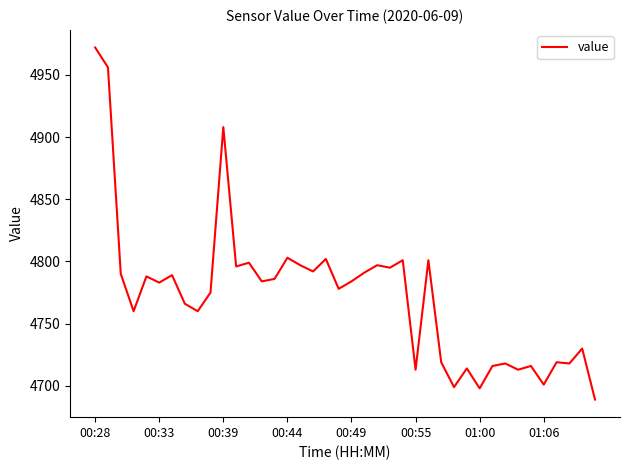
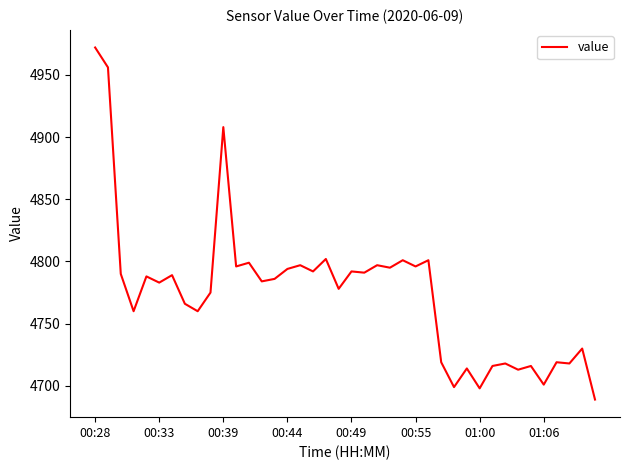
00:44: 4803 -> 4794
00:49: 4784 -> 4792
00:55: 4713 -> 4796
